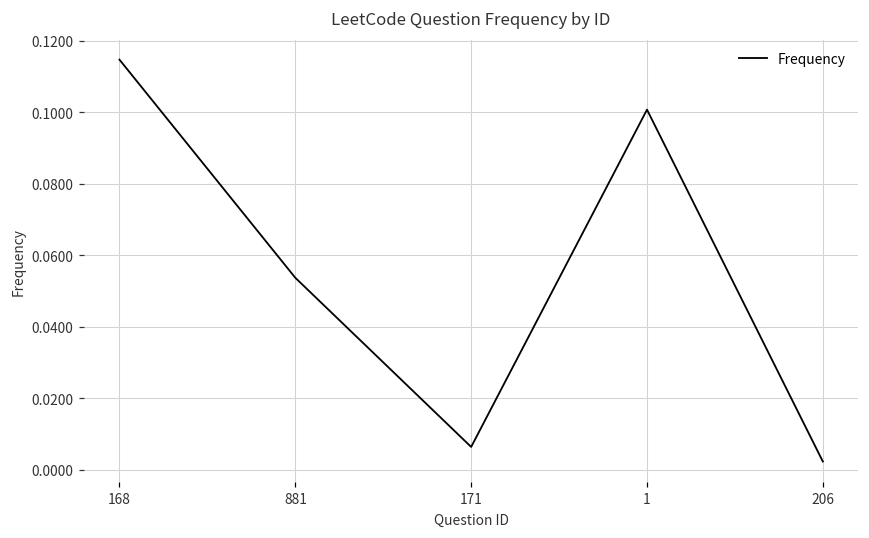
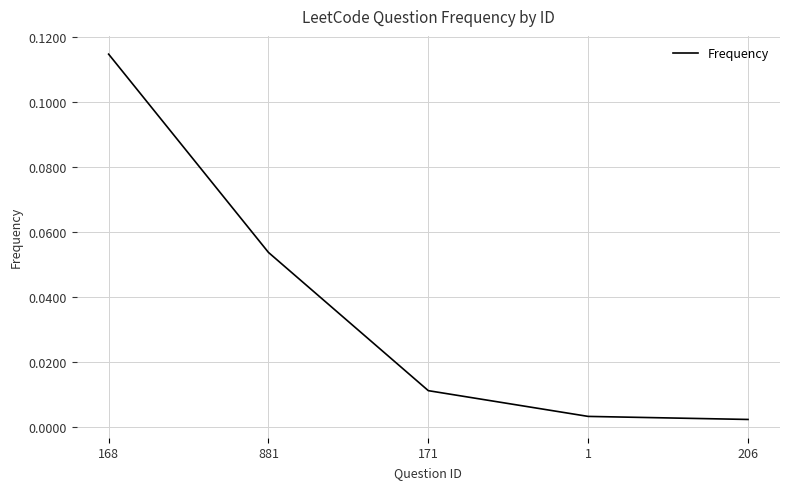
171: 0.006 -> 0.011
1: 0.101 -> 0.003
